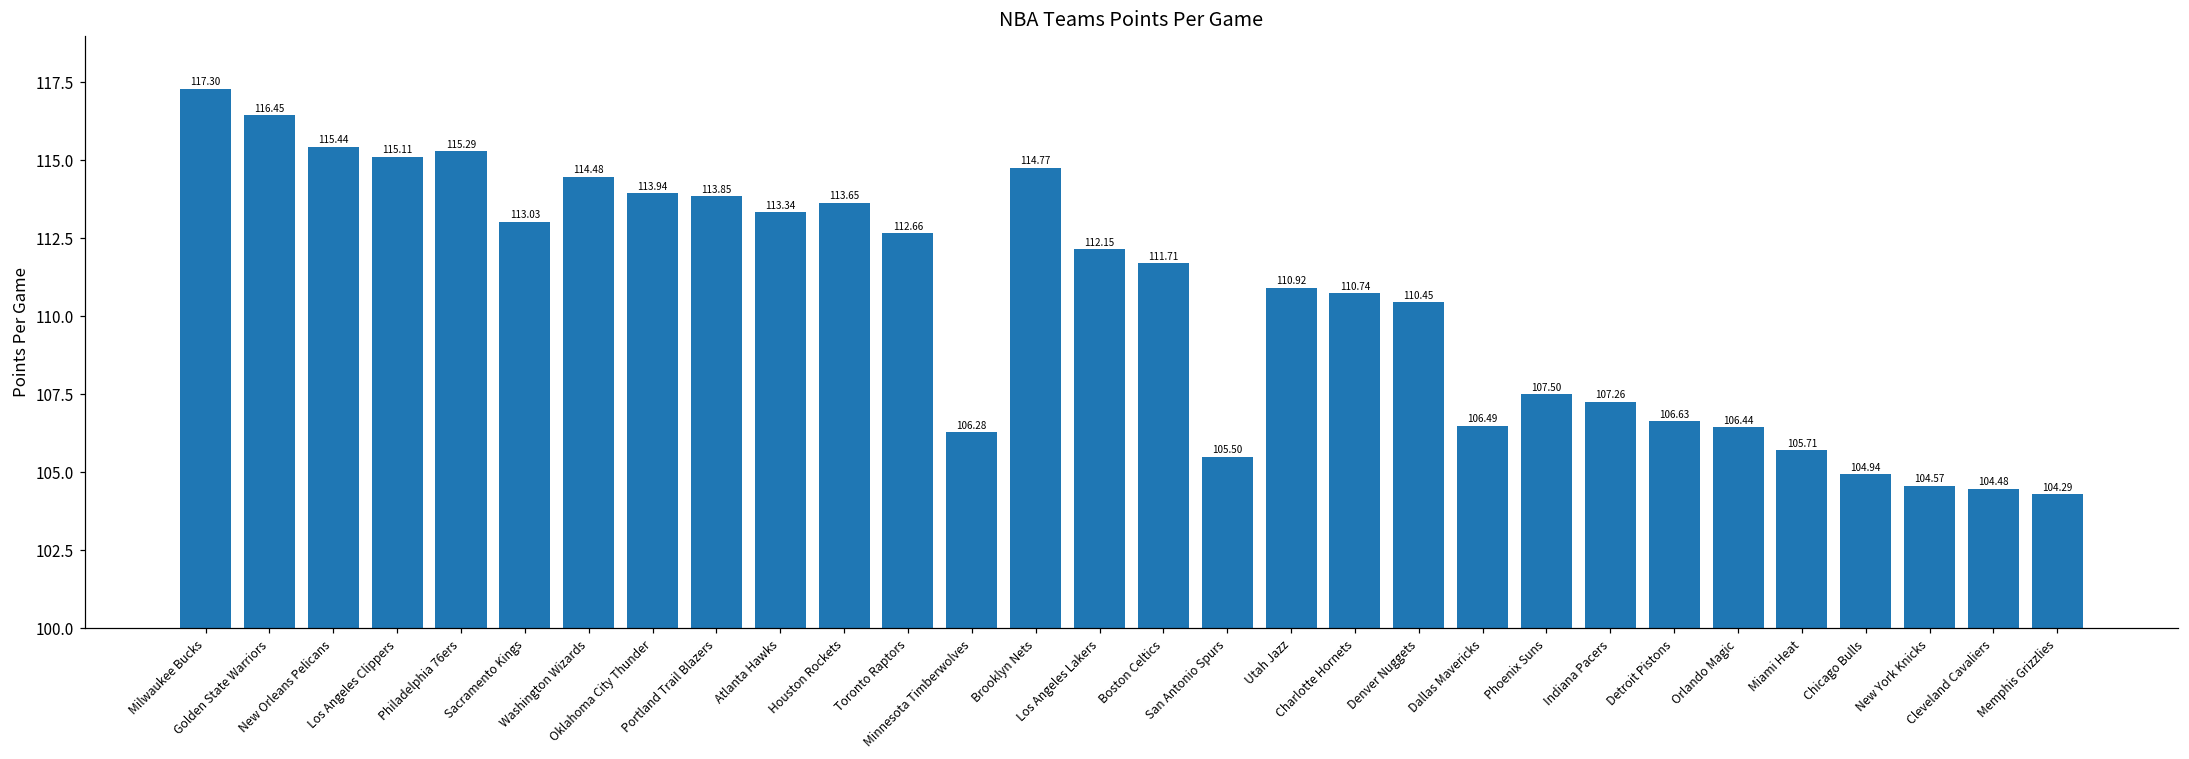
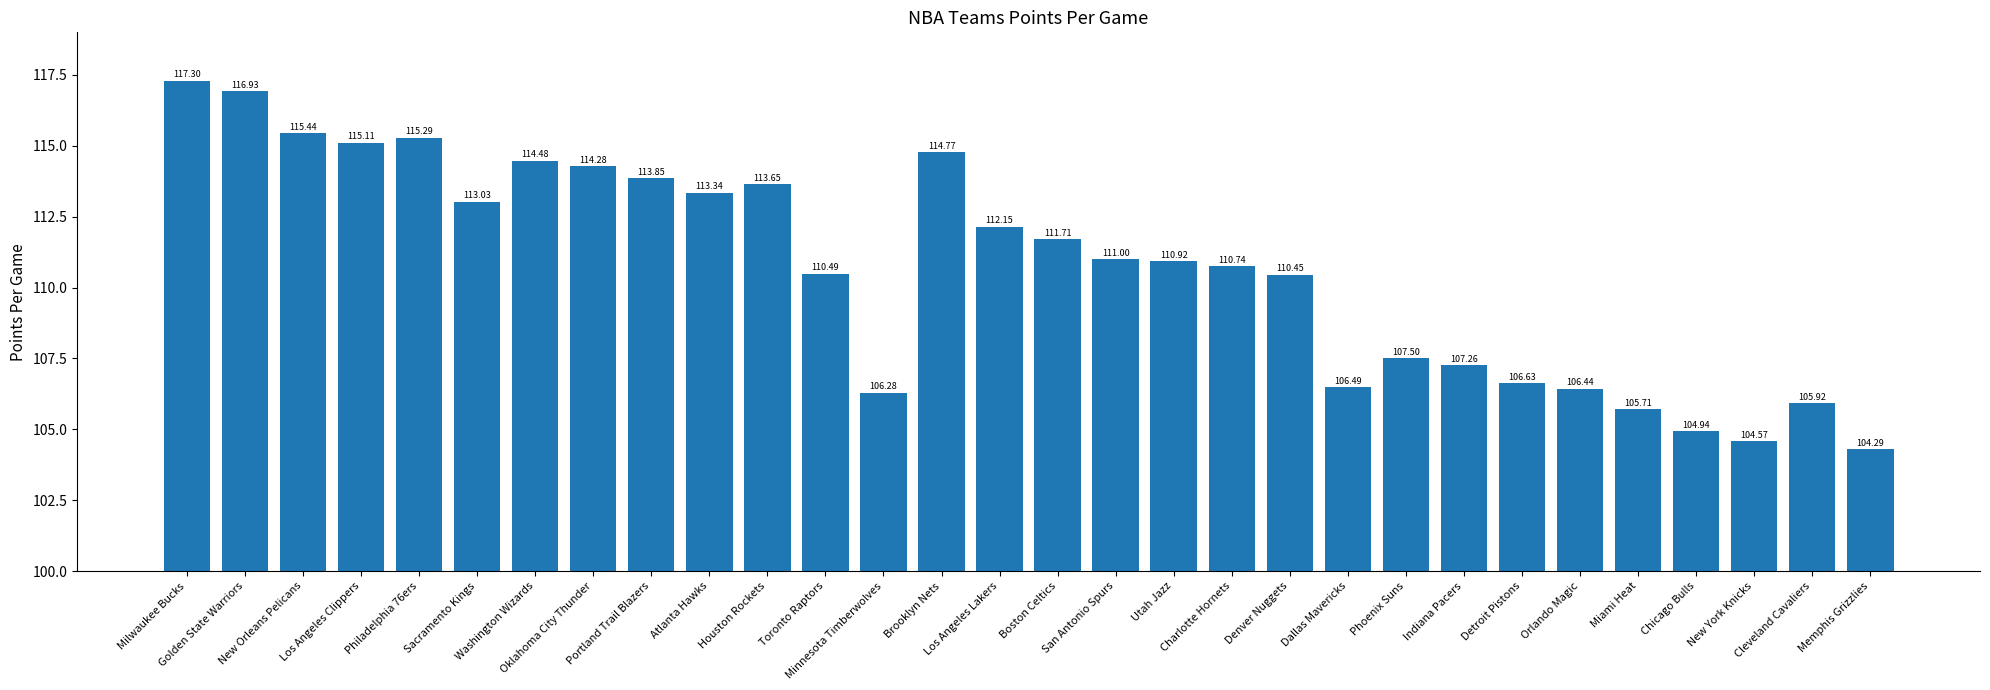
Golden State Warriors: 116.45 -> 116.93
Oklahoma City Thunder: 113.94 -> 114.28
Toronto Raptors: 112.66 -> 110.49
San Antonio Spurs: 105.50 -> 111.00
Cleveland Cavaliers: 104.48 -> 105.92
